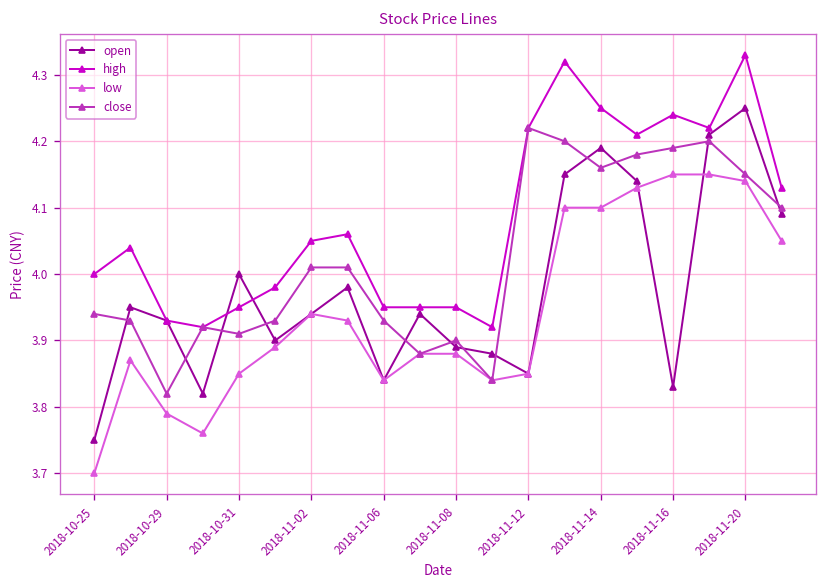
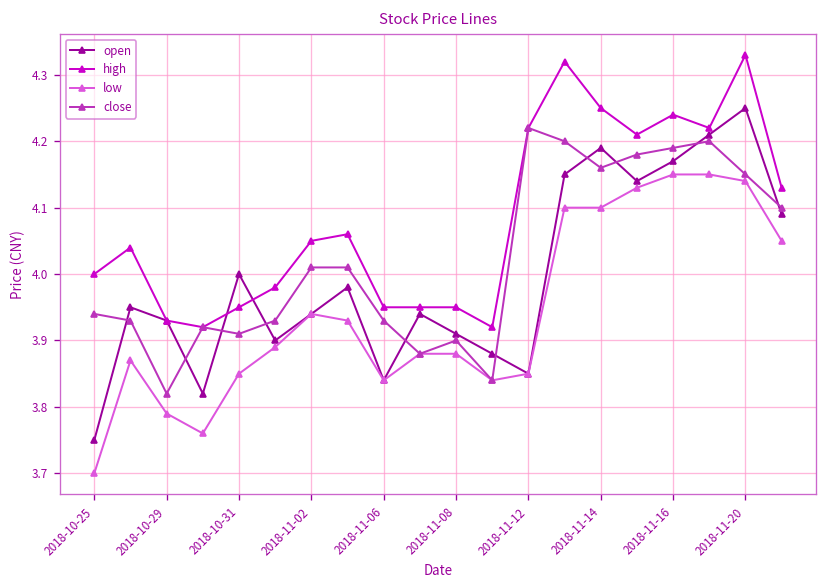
open, 2018-11-08: 3.89 -> 3.91
open, 2018-11-16: 3.83 -> 4.17
